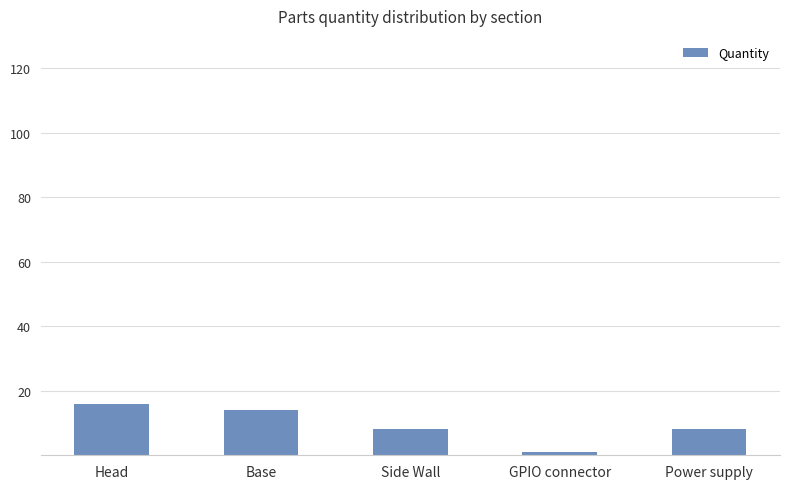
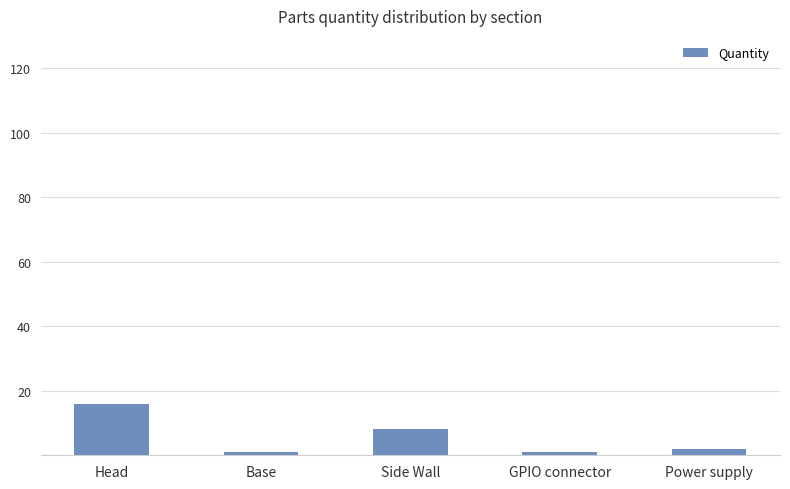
Base: 14 -> 1
Power supply: 8 -> 2
